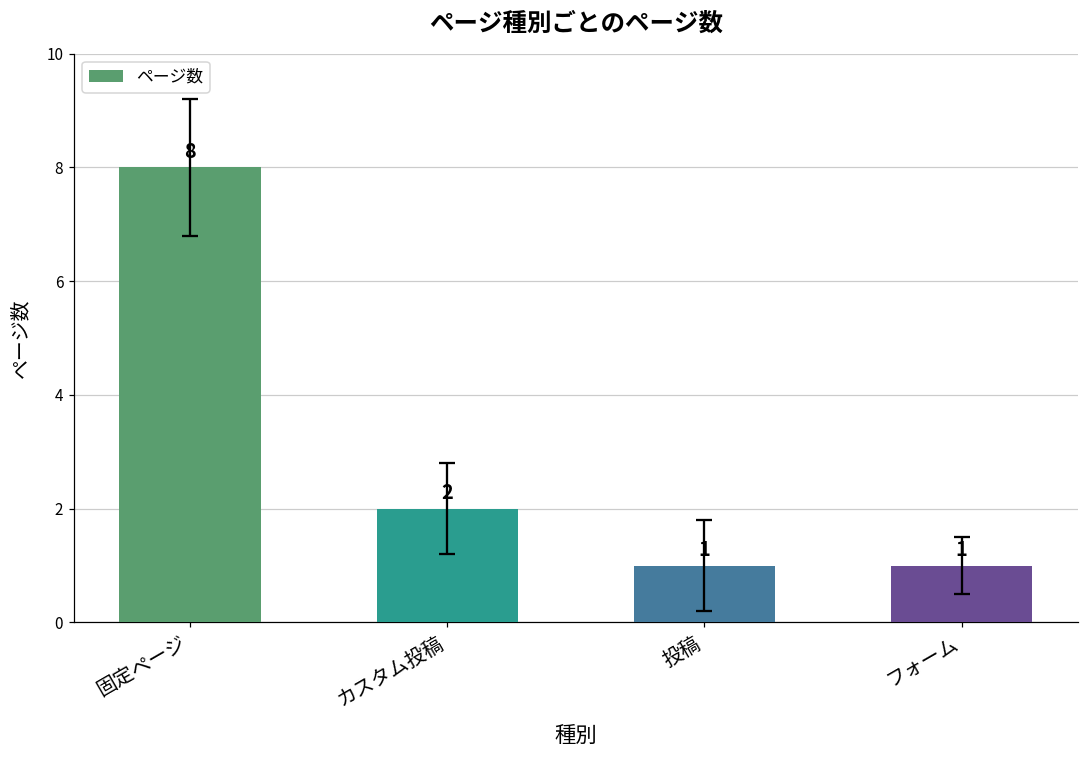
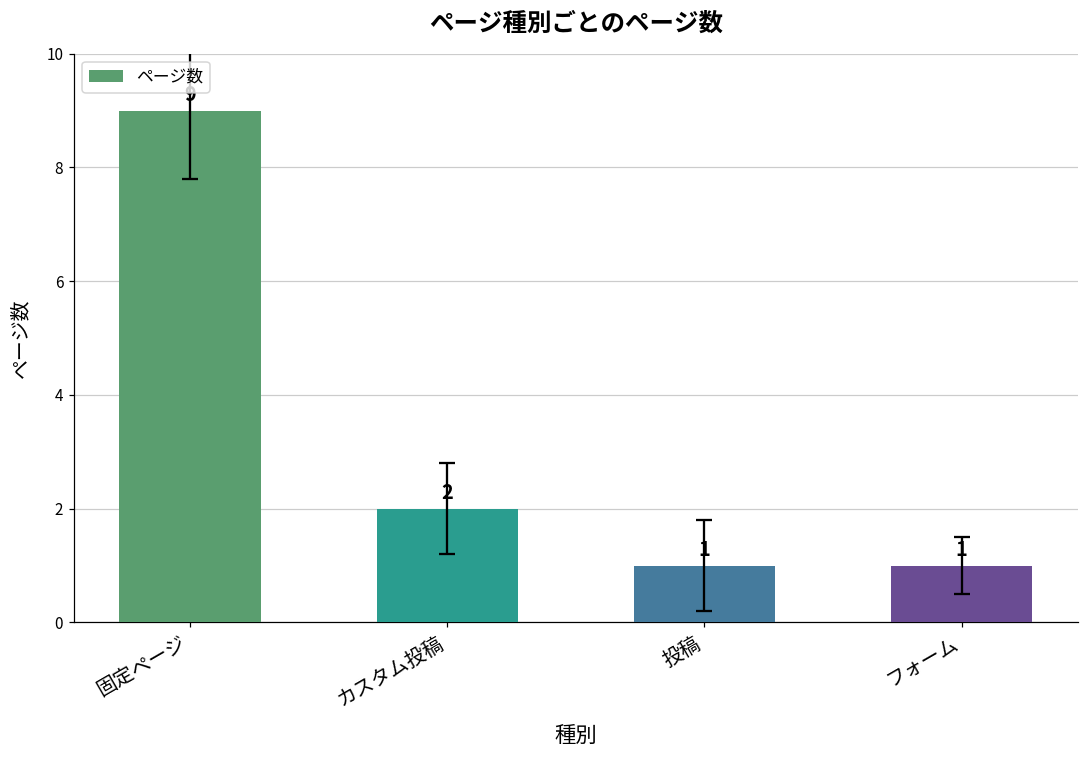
ページ数, 固定ページ: 8 -> 9
